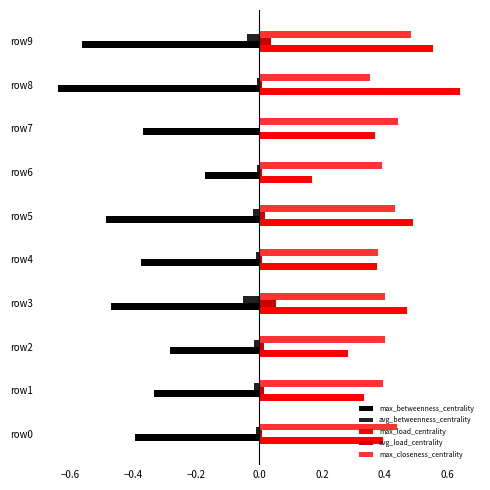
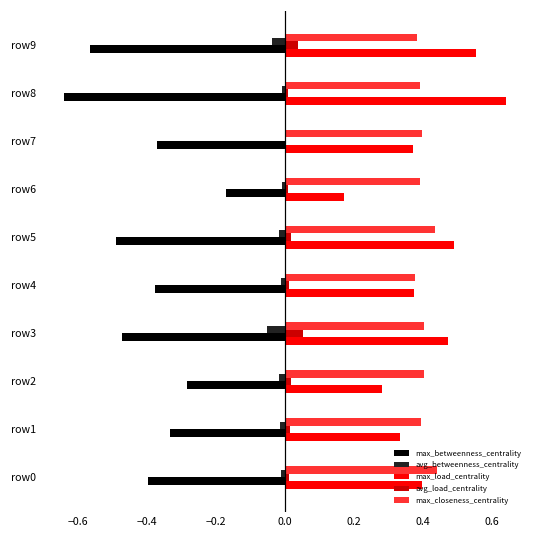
max_closeness_centrality, row9: 0.48 -> 0.38
max_closeness_centrality, row8: 0.35 -> 0.39
max_closeness_centrality, row7: 0.44 -> 0.40
